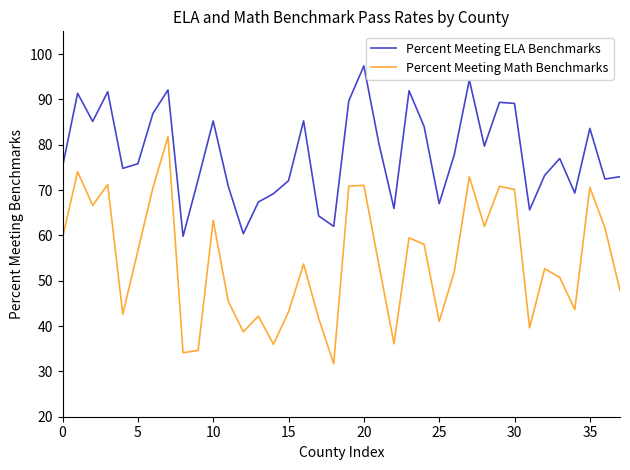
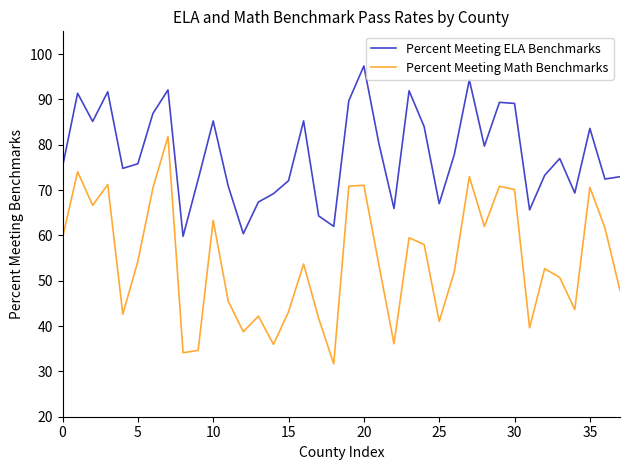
Percent Meeting Math Benchmarks, 5: 57 -> 54
